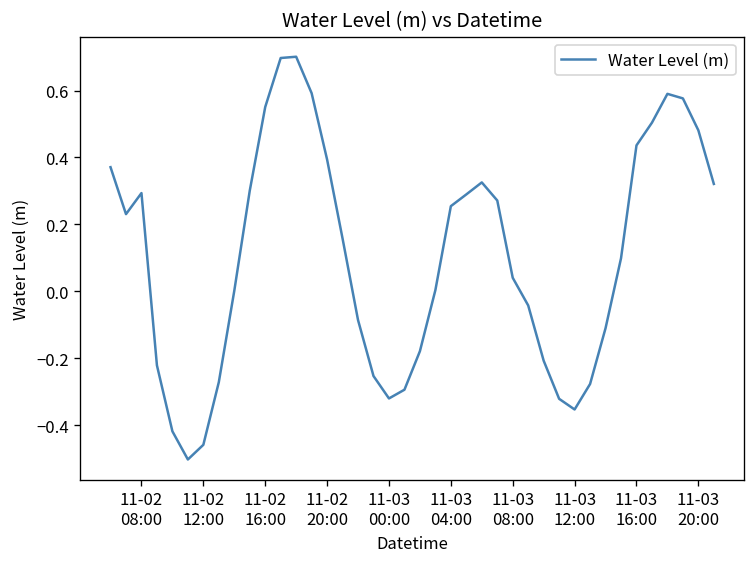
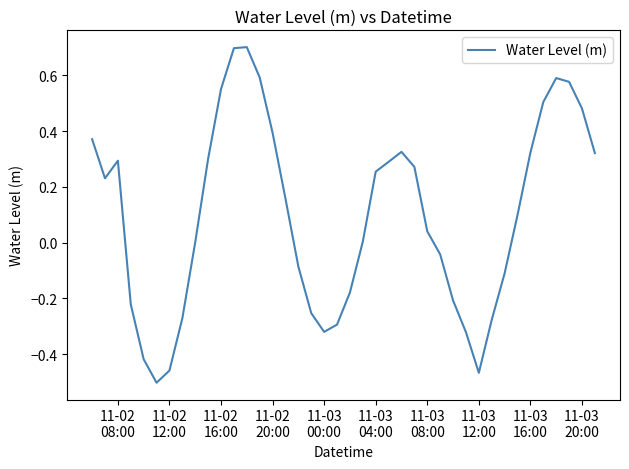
11-03 12:00: -0.35 -> -0.47
11-03 16:00: 0.44 -> 0.32
